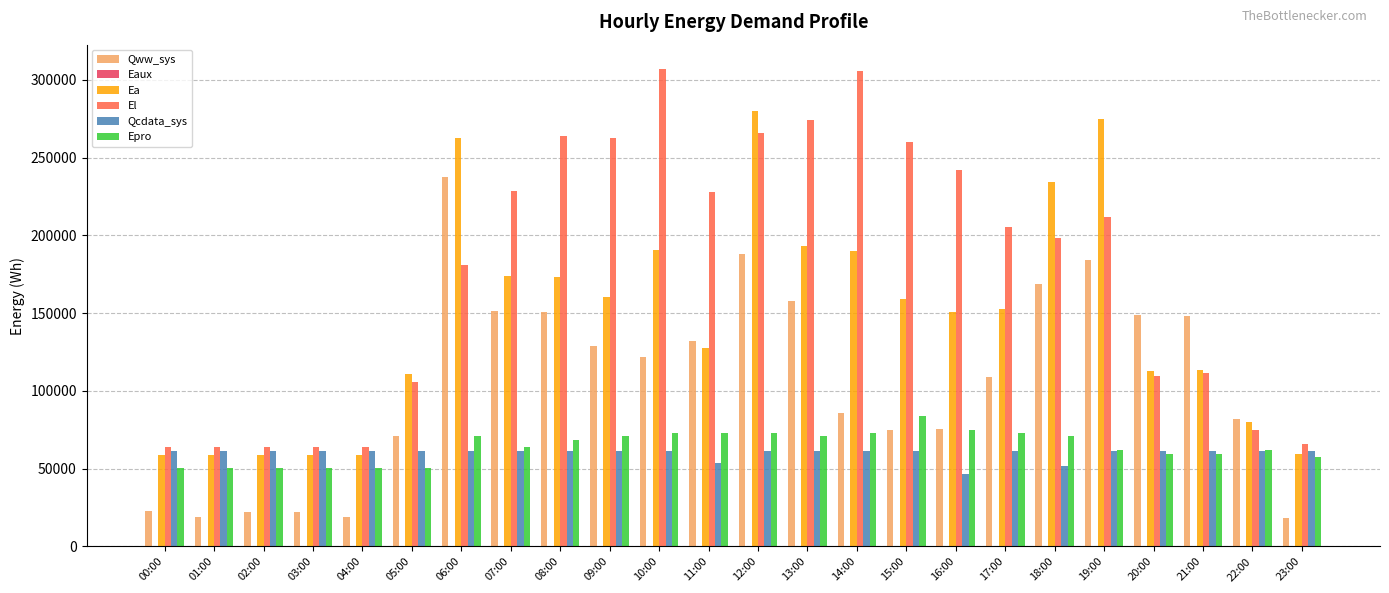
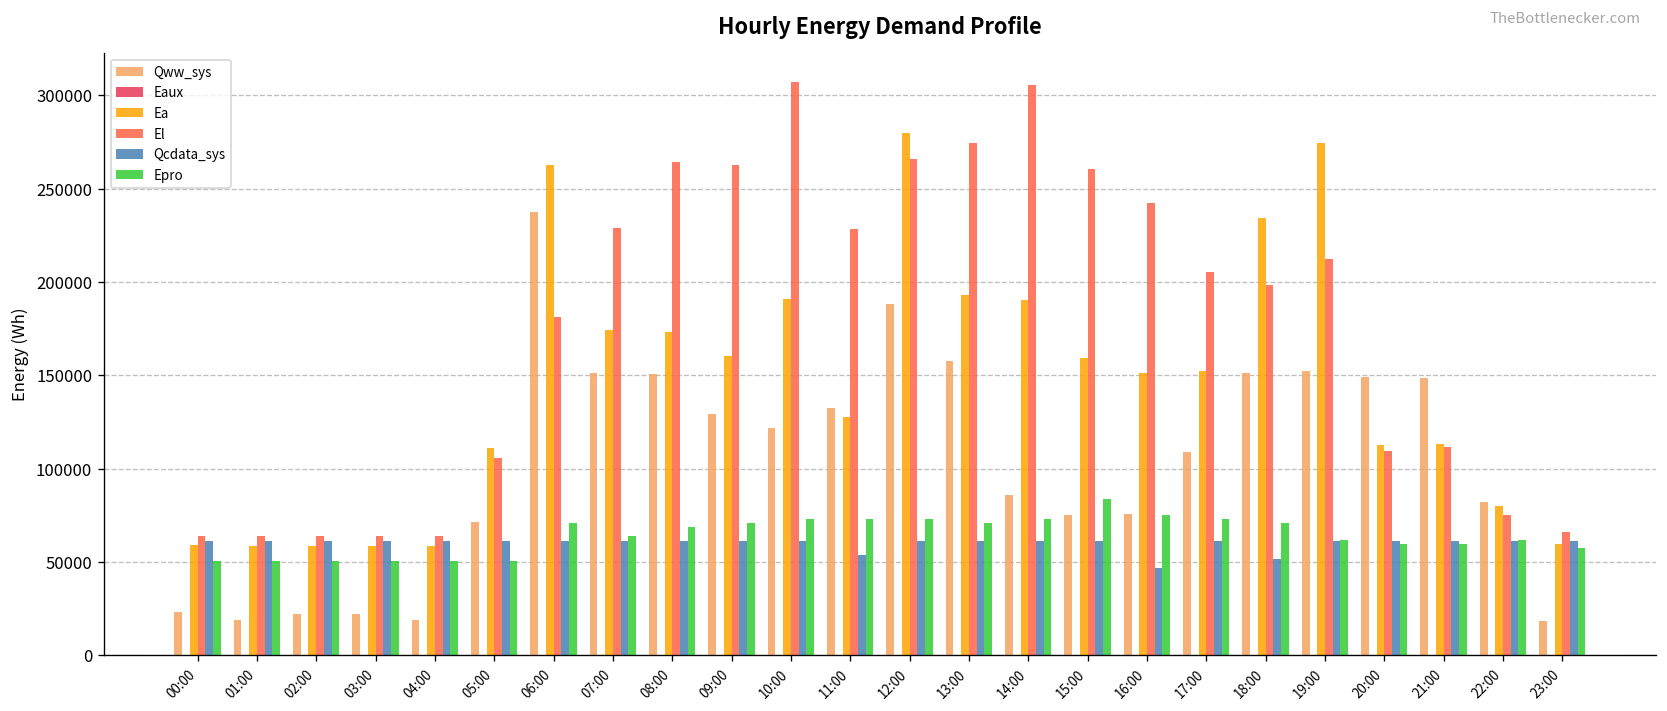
Qww_sys, 18:00: 169000 -> 151000
Qww_sys, 19:00: 184000 -> 152000
